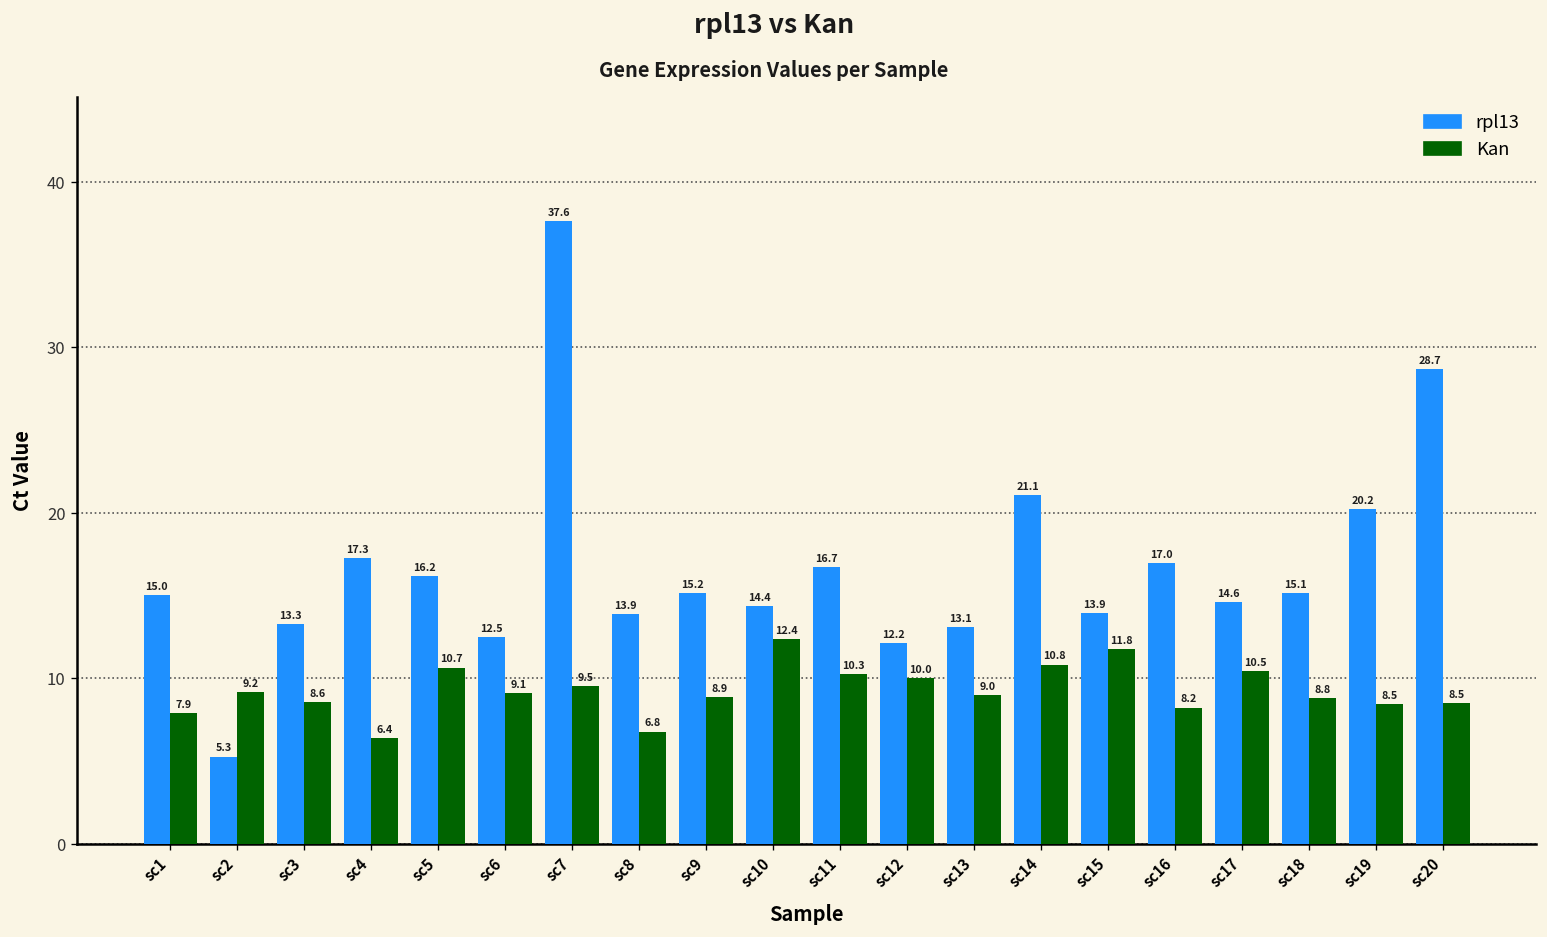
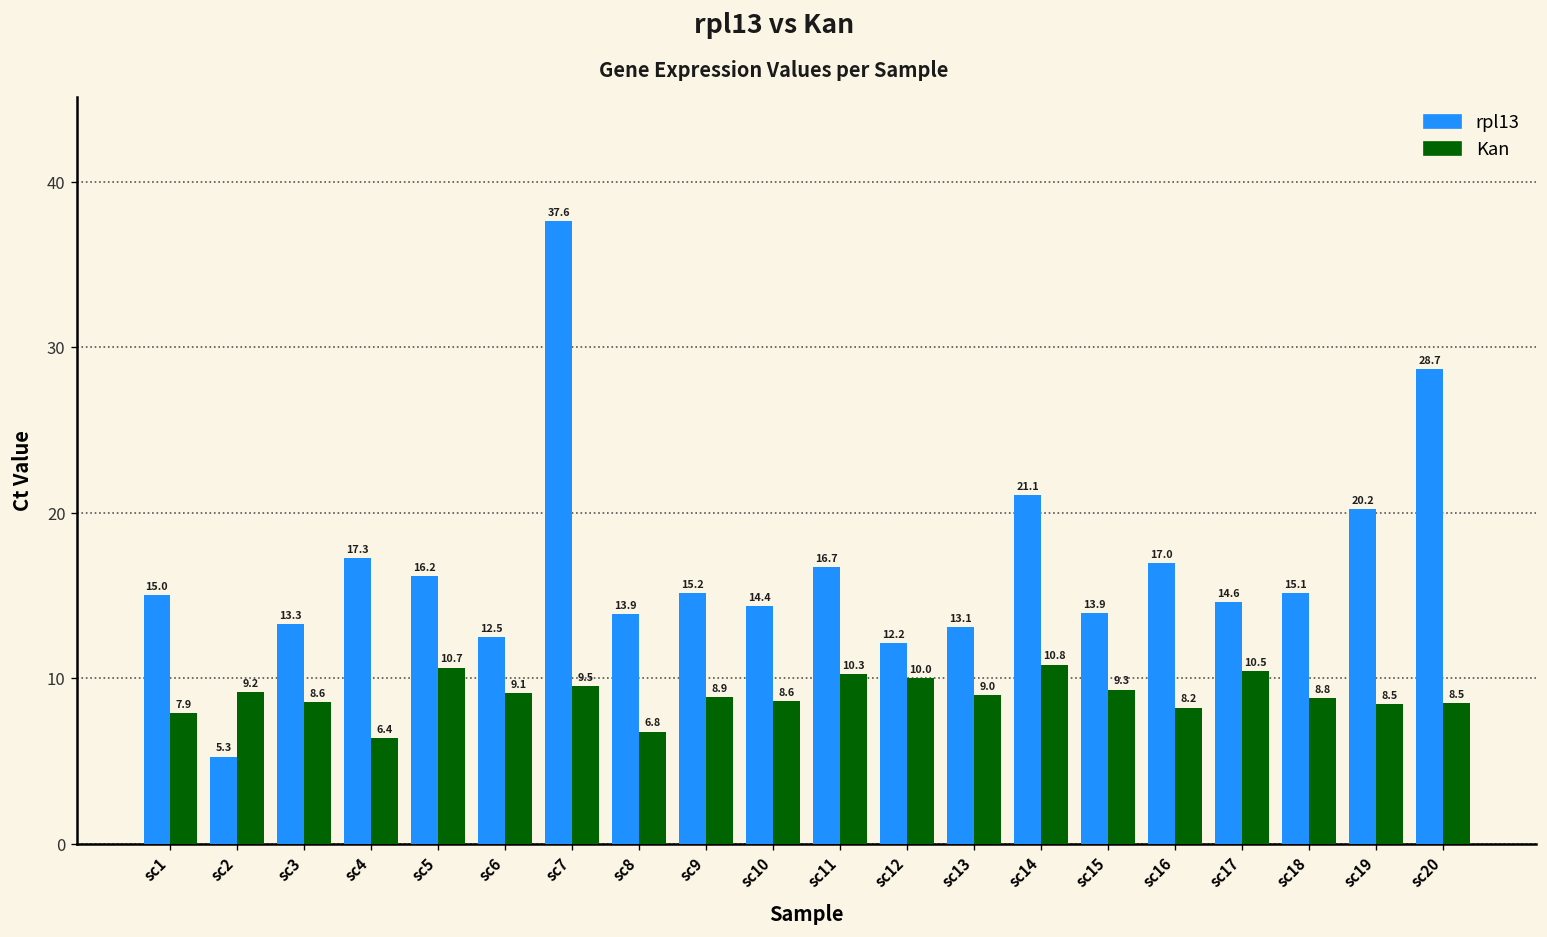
Kan, sc10: 12.4 -> 8.6
Kan, sc15: 11.8 -> 9.3
